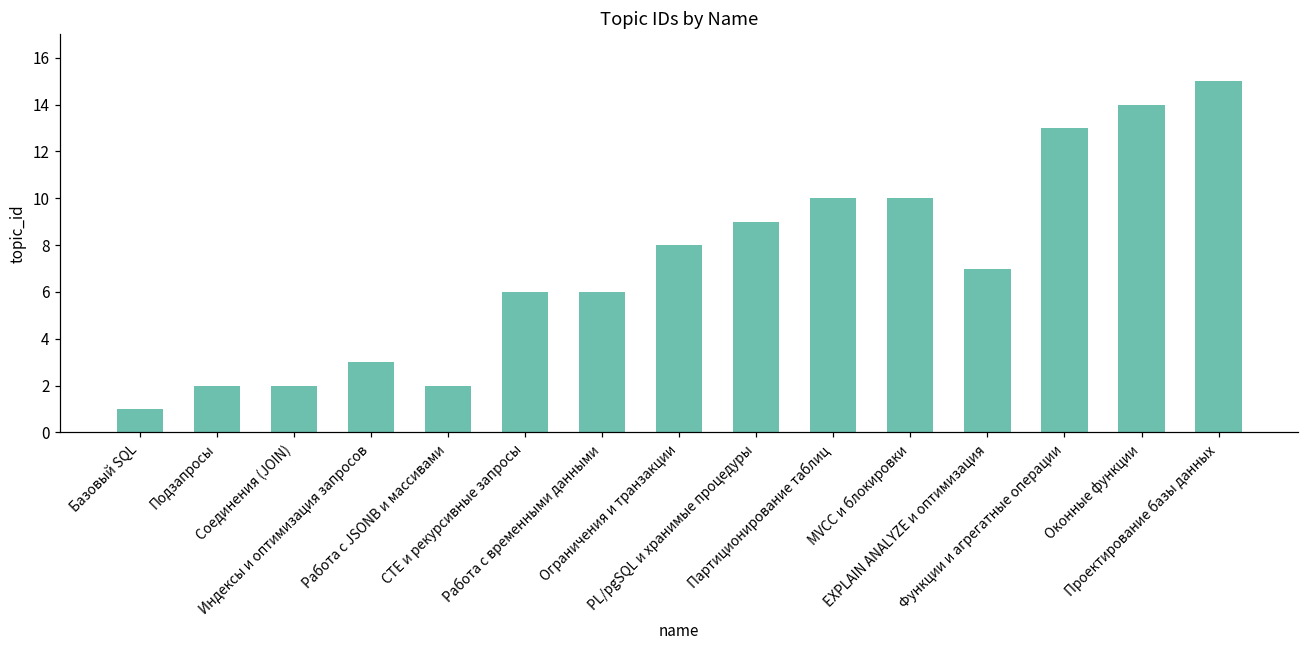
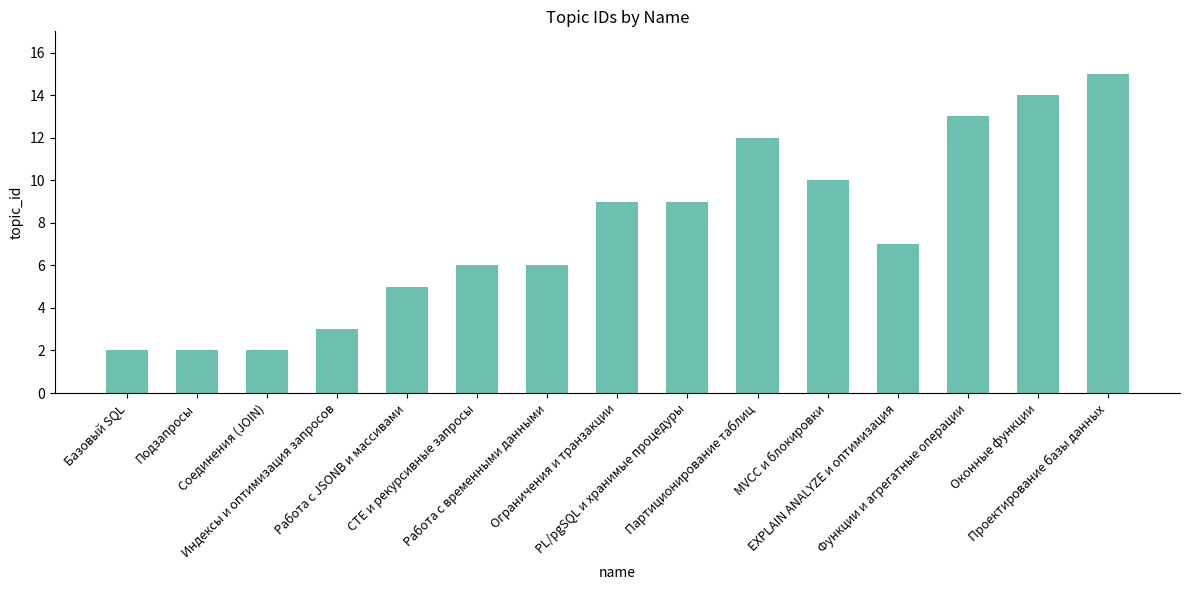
Базовый SQL: 1 -> 2
Работа с JSONB и массивами: 2 -> 5
Ограничения и транзакции: 8 -> 9
Партиционирование таблиц: 10 -> 12
